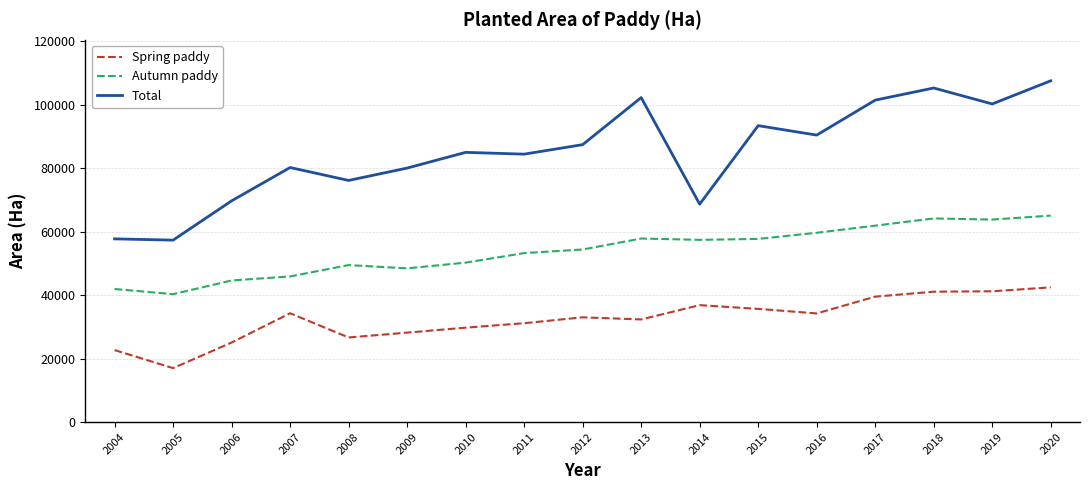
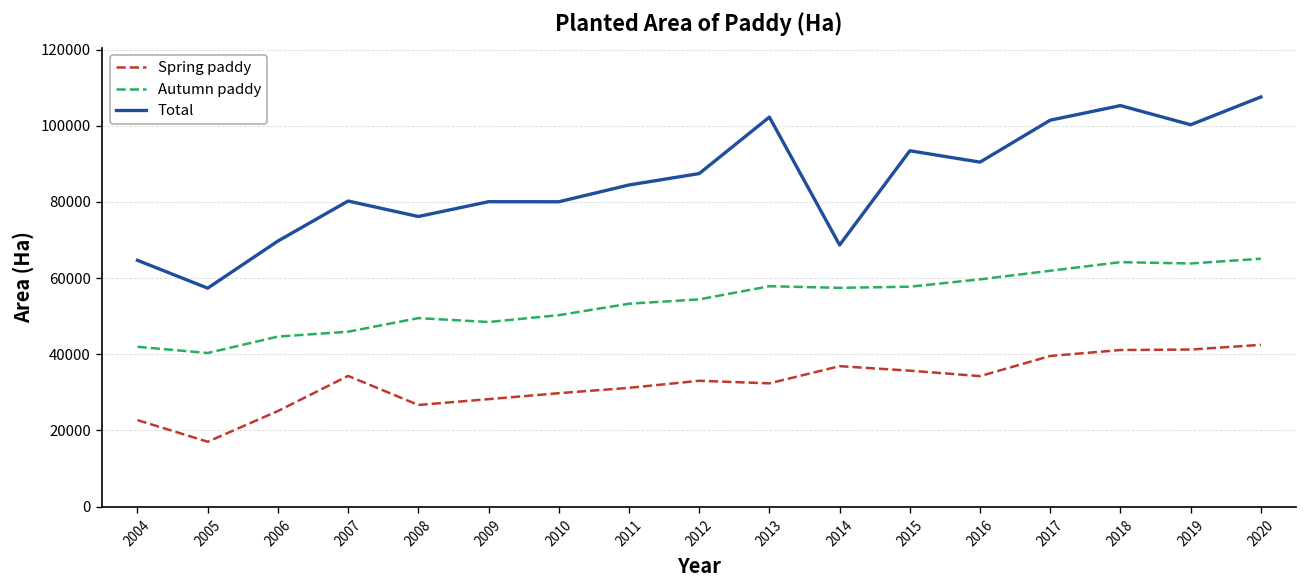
Total, 2004: 58000 -> 65000
Total, 2010: 85000 -> 80000
